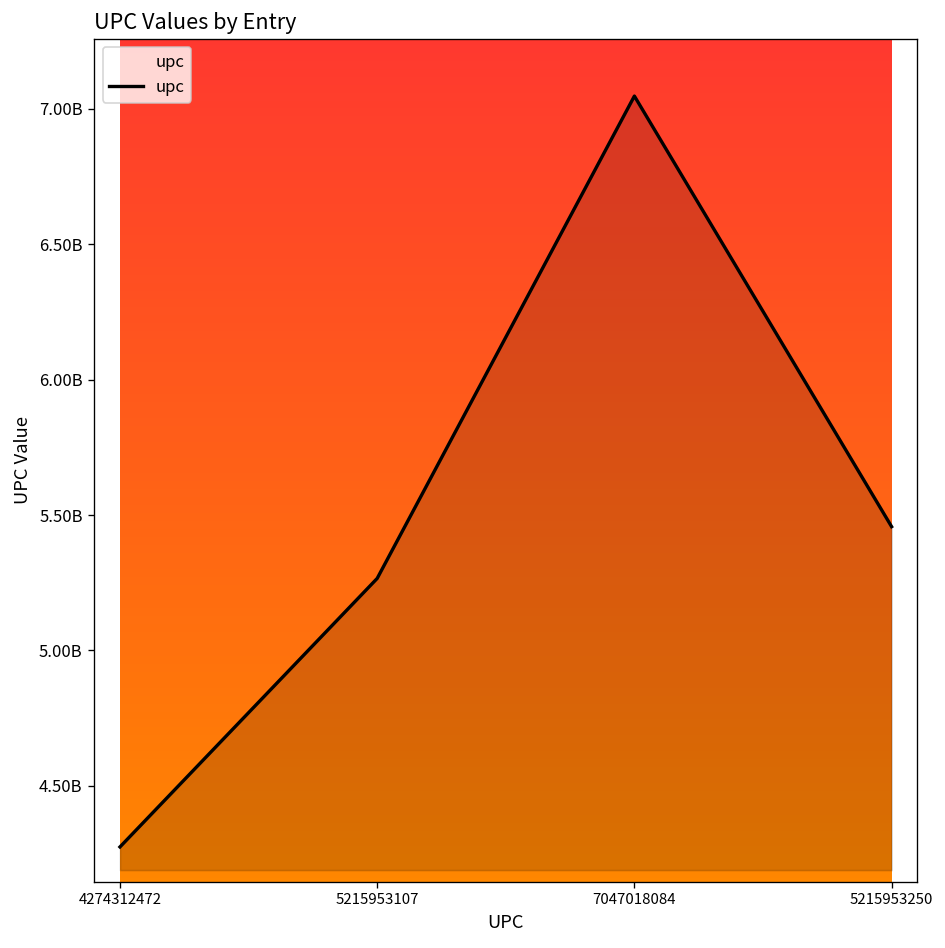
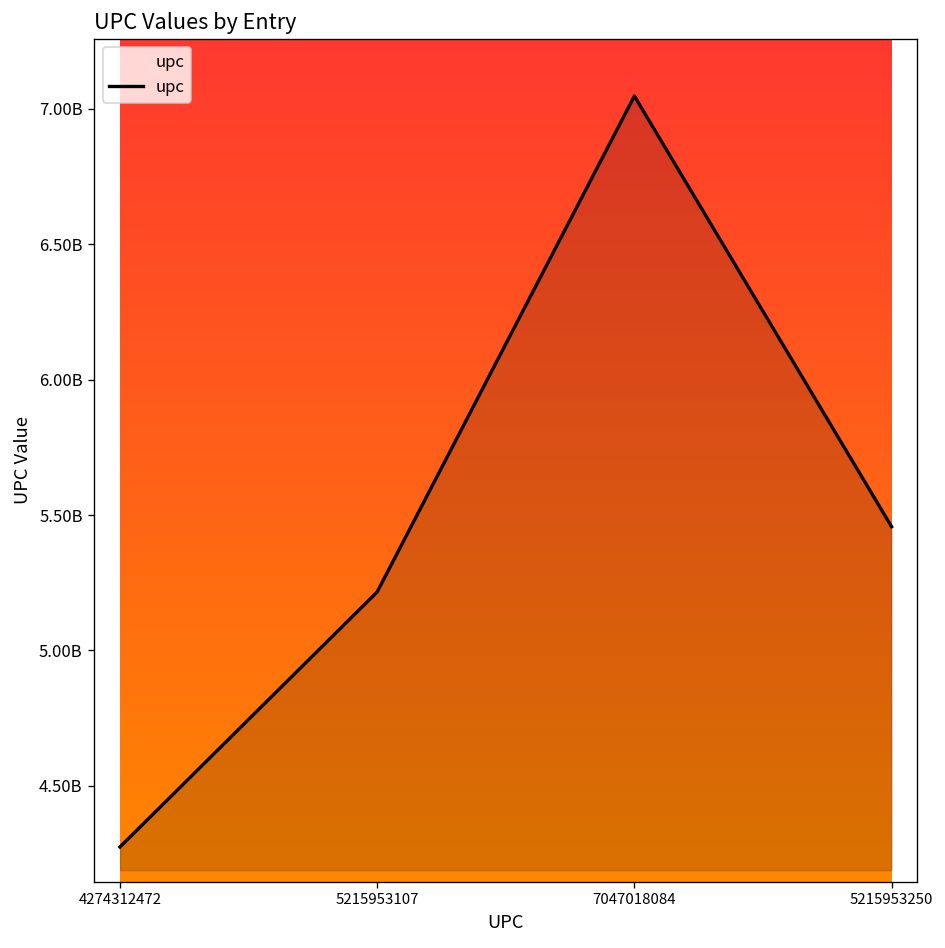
5215953107: 5270000000 -> 5220000000
